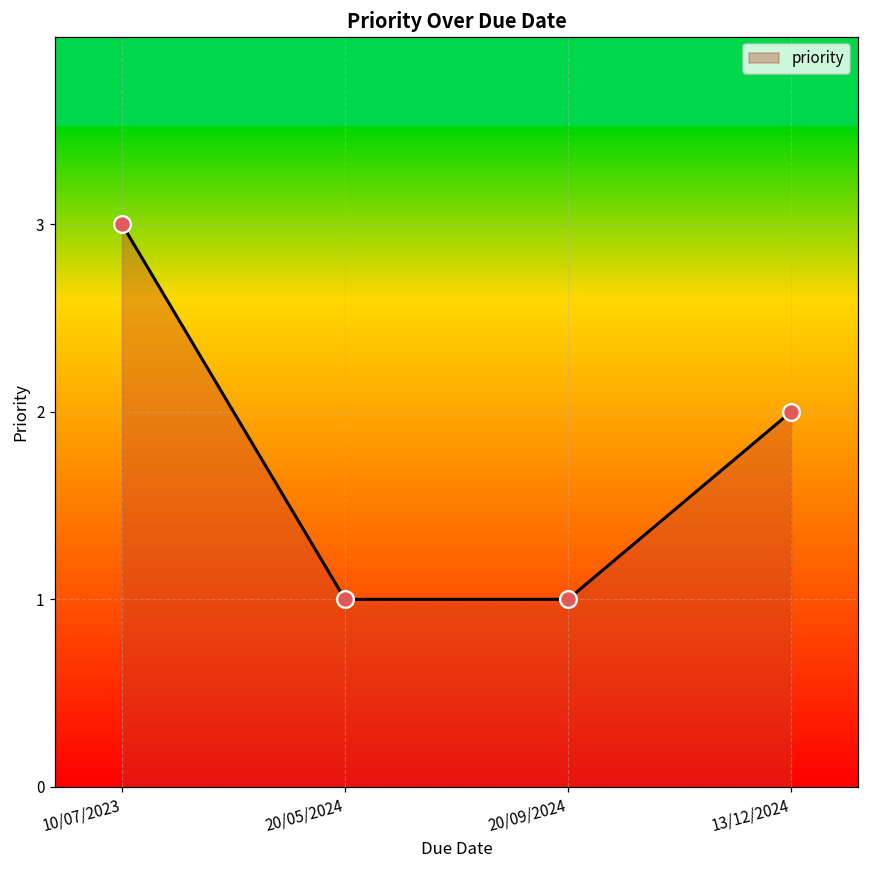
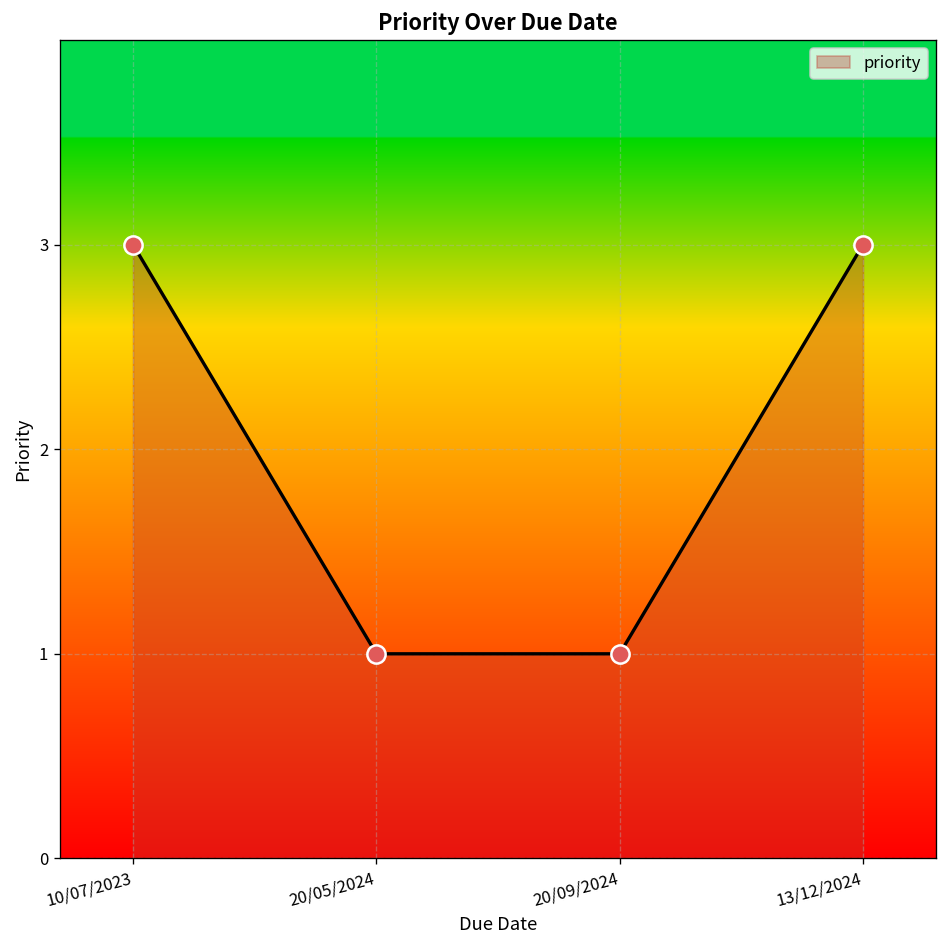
13/12/2024: 2 -> 3
